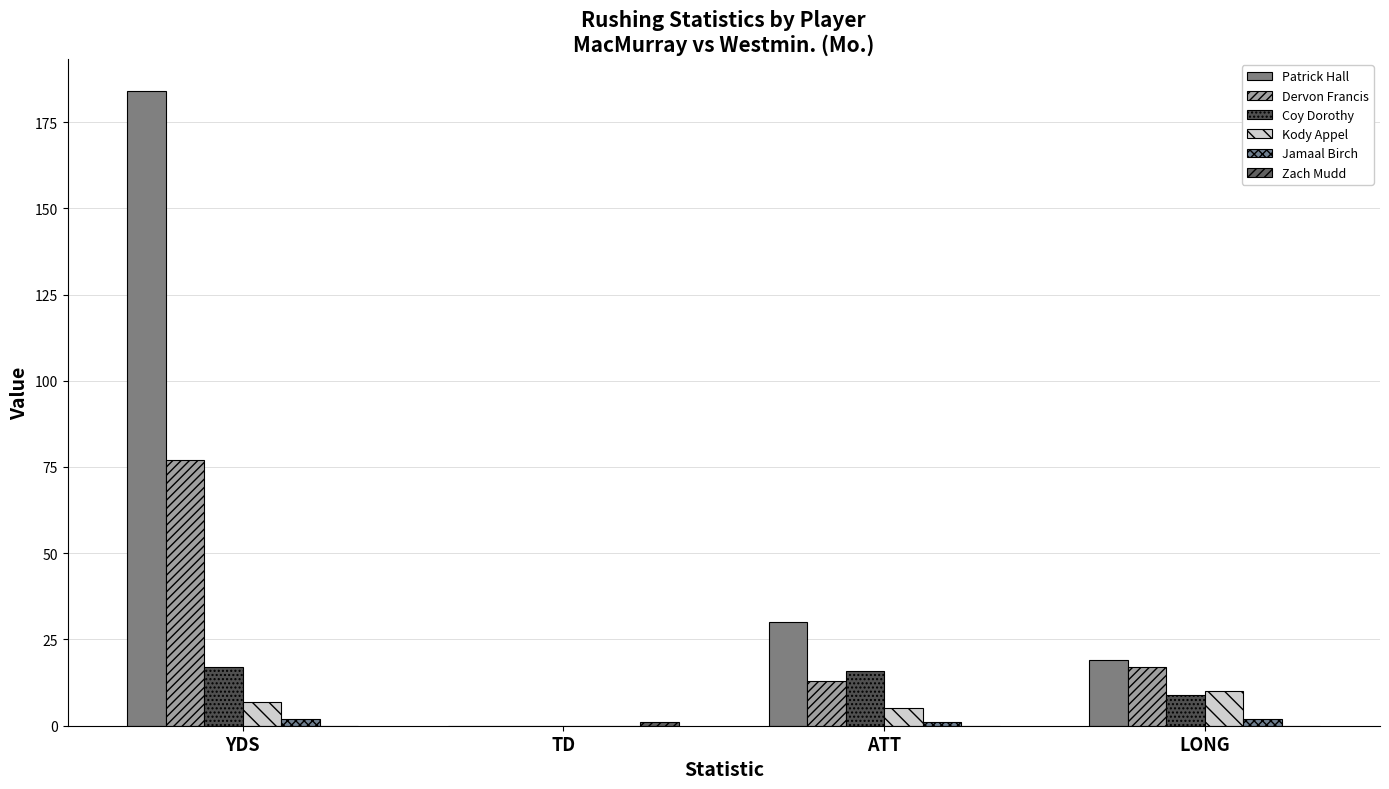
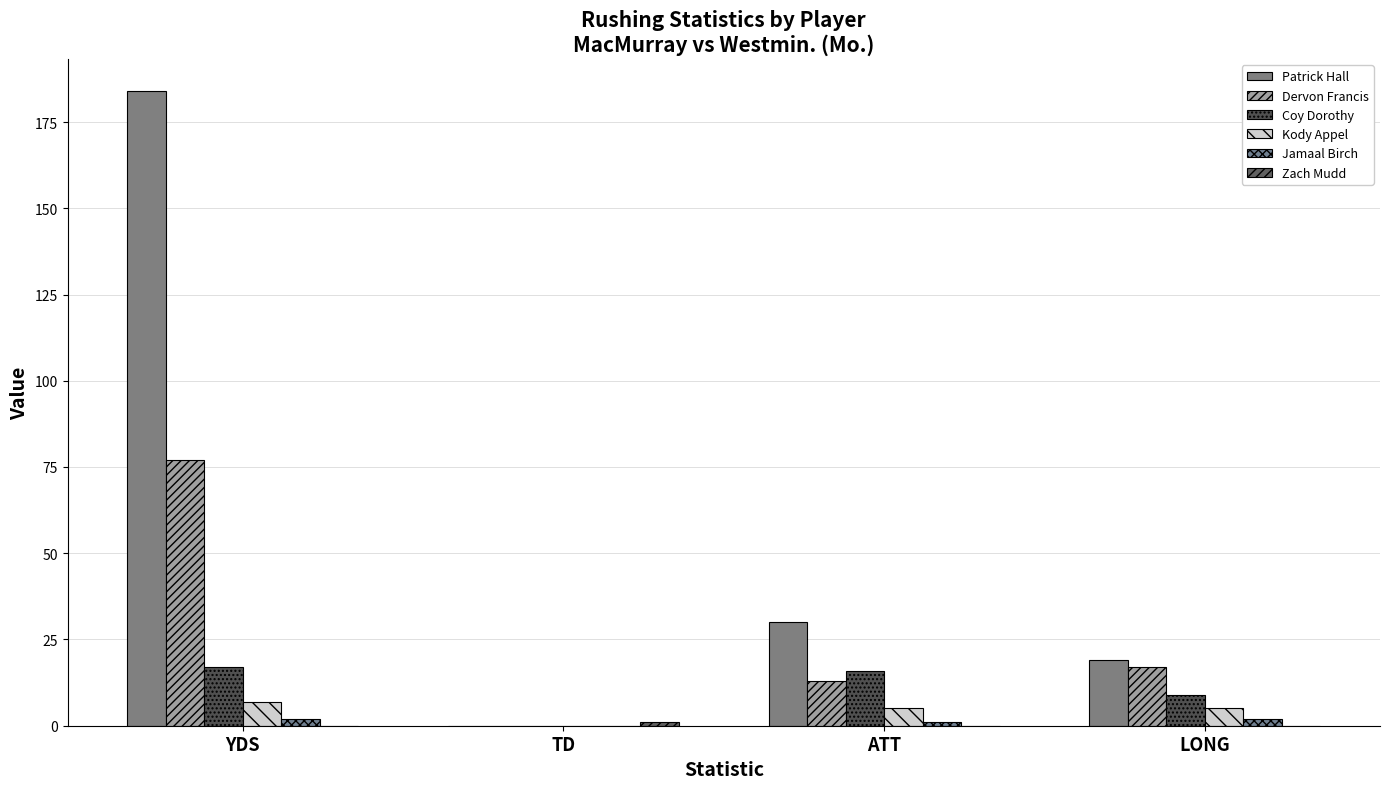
Kody Appel, LONG: 10 -> 5
